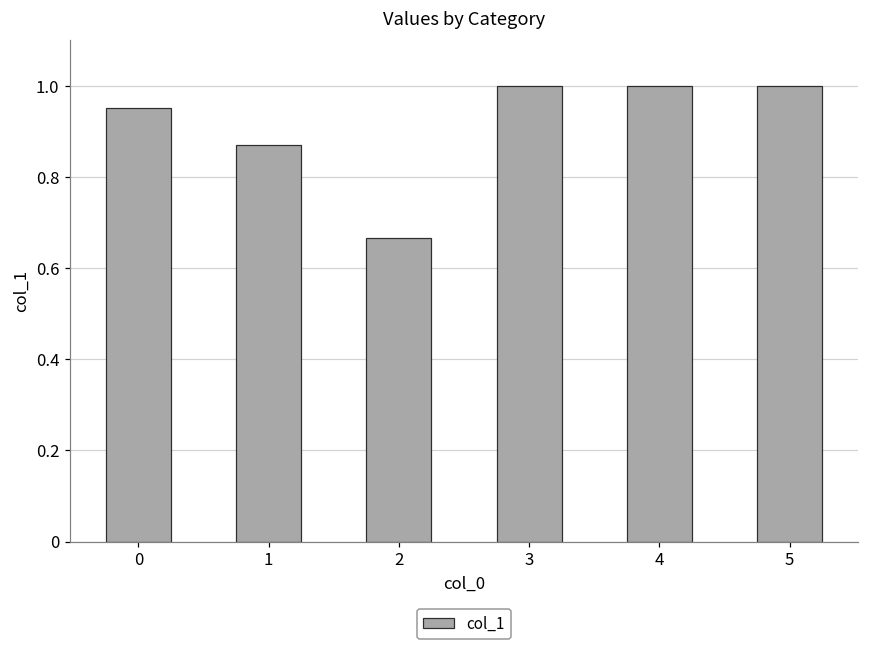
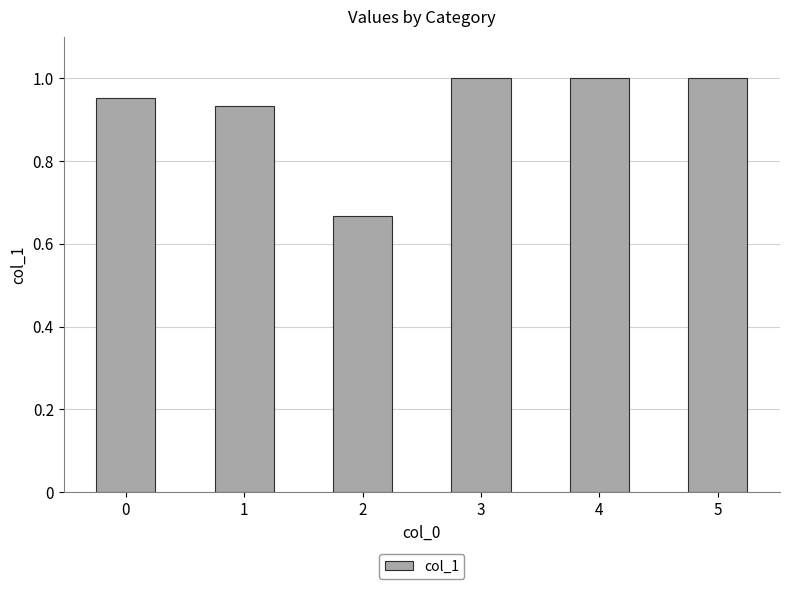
1: 0.87 -> 0.93
